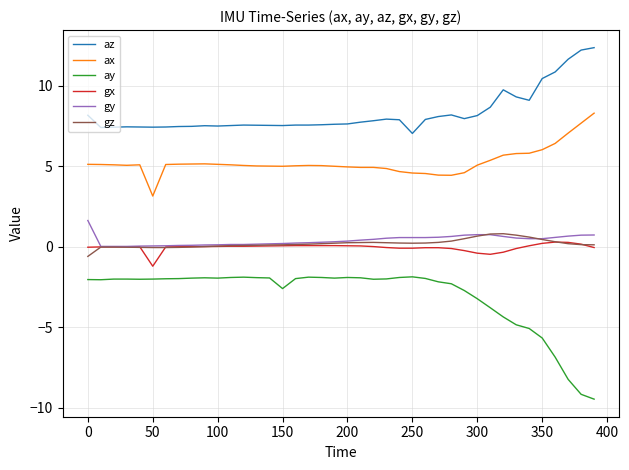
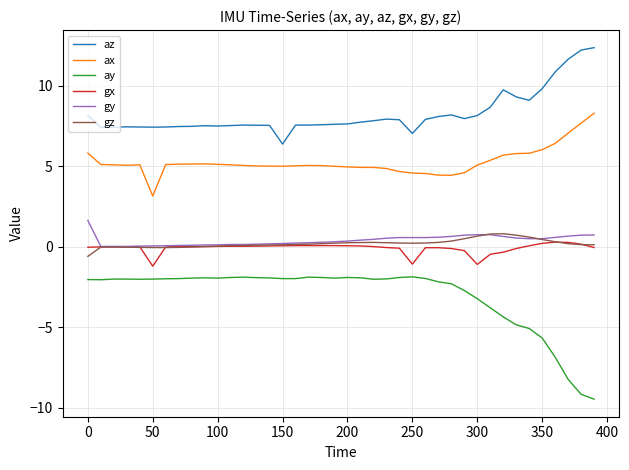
ax, 0: 5.1 -> 5.8
az, 150: 7.5 -> 6.4
ay, 150: -2.6 -> -2.0
gx, 250: -0.1 -> -1.1
gx, 300: -0.4 -> -1.1
az, 350: 10.5 -> 9.8
